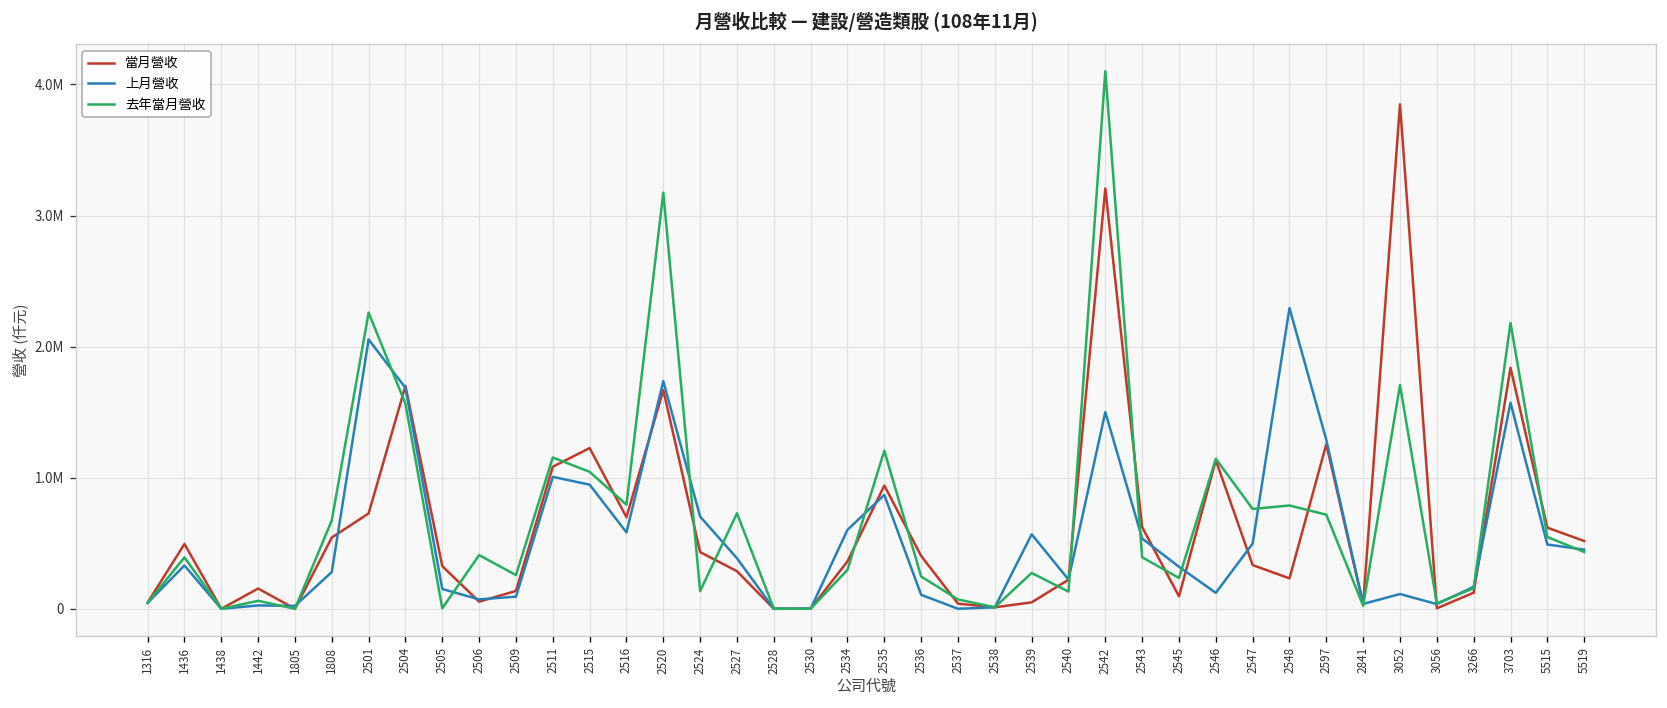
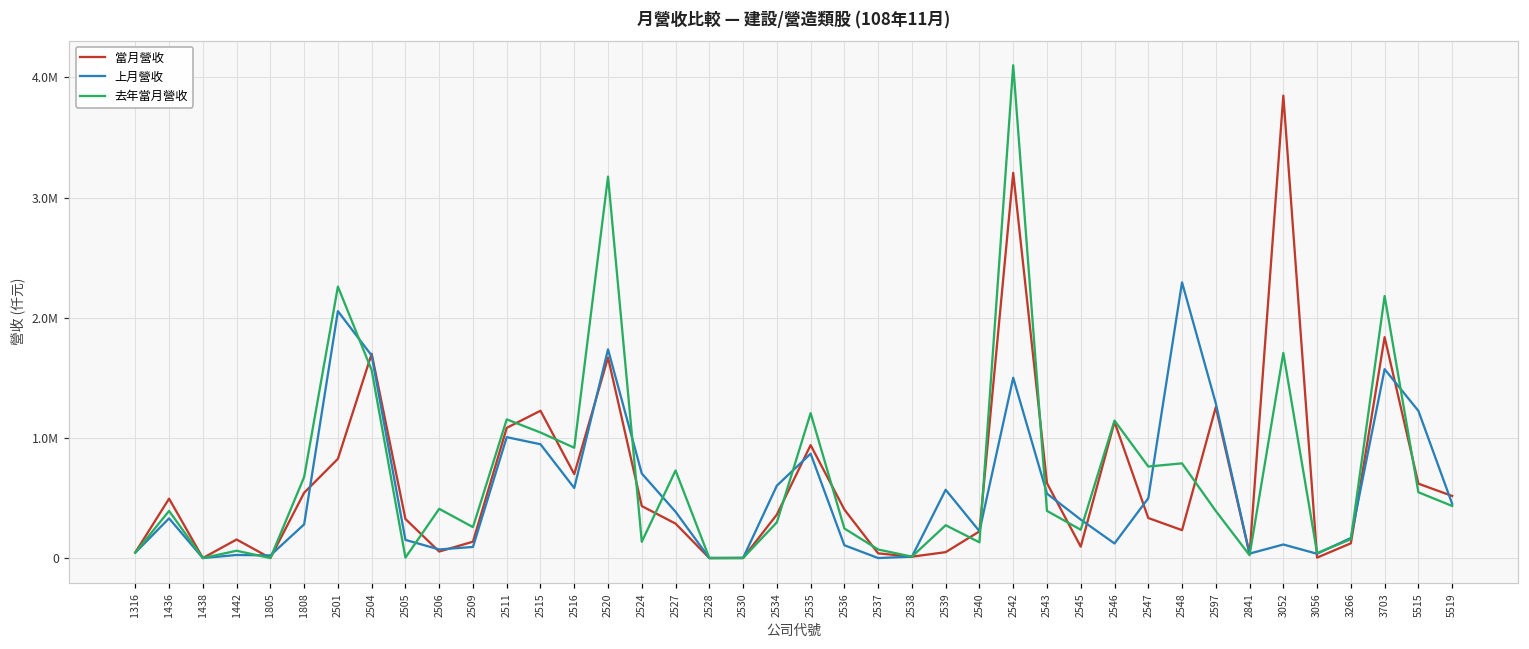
當月營收, 2501: 730000 -> 830000
去年當月營收, 2516: 790000 -> 920000
去年當月營收, 2597: 720000 -> 390000
上月營收, 5515: 490000 -> 1220000
